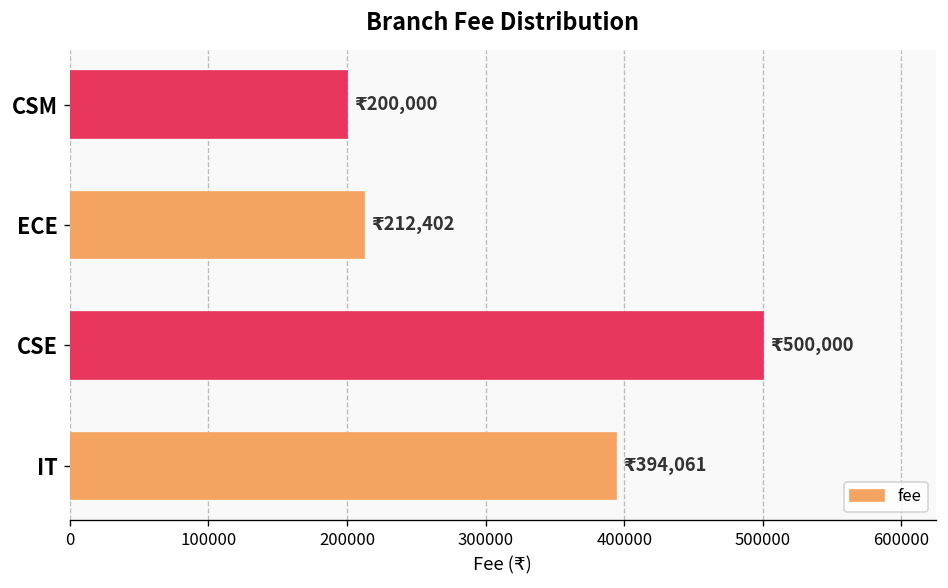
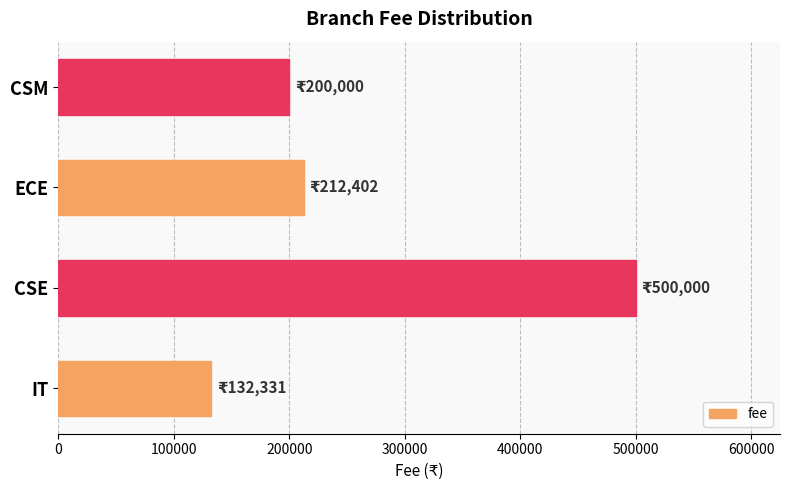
IT: 394,061 -> 132,331
